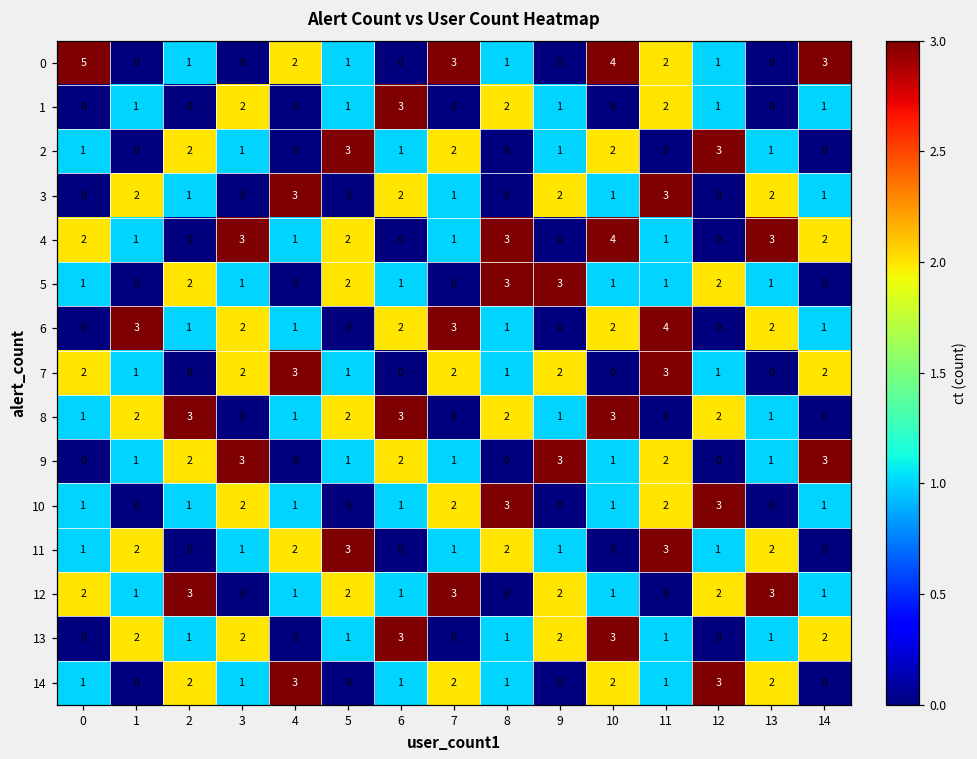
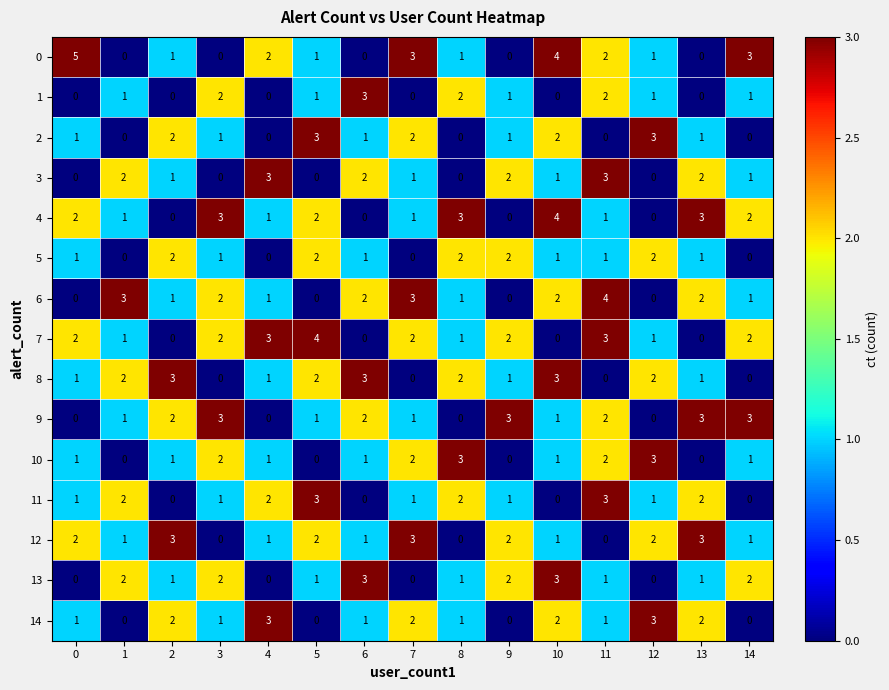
5, 8: 3 -> 2
5, 9: 3 -> 2
7, 5: 1 -> 4
9, 13: 1 -> 3
